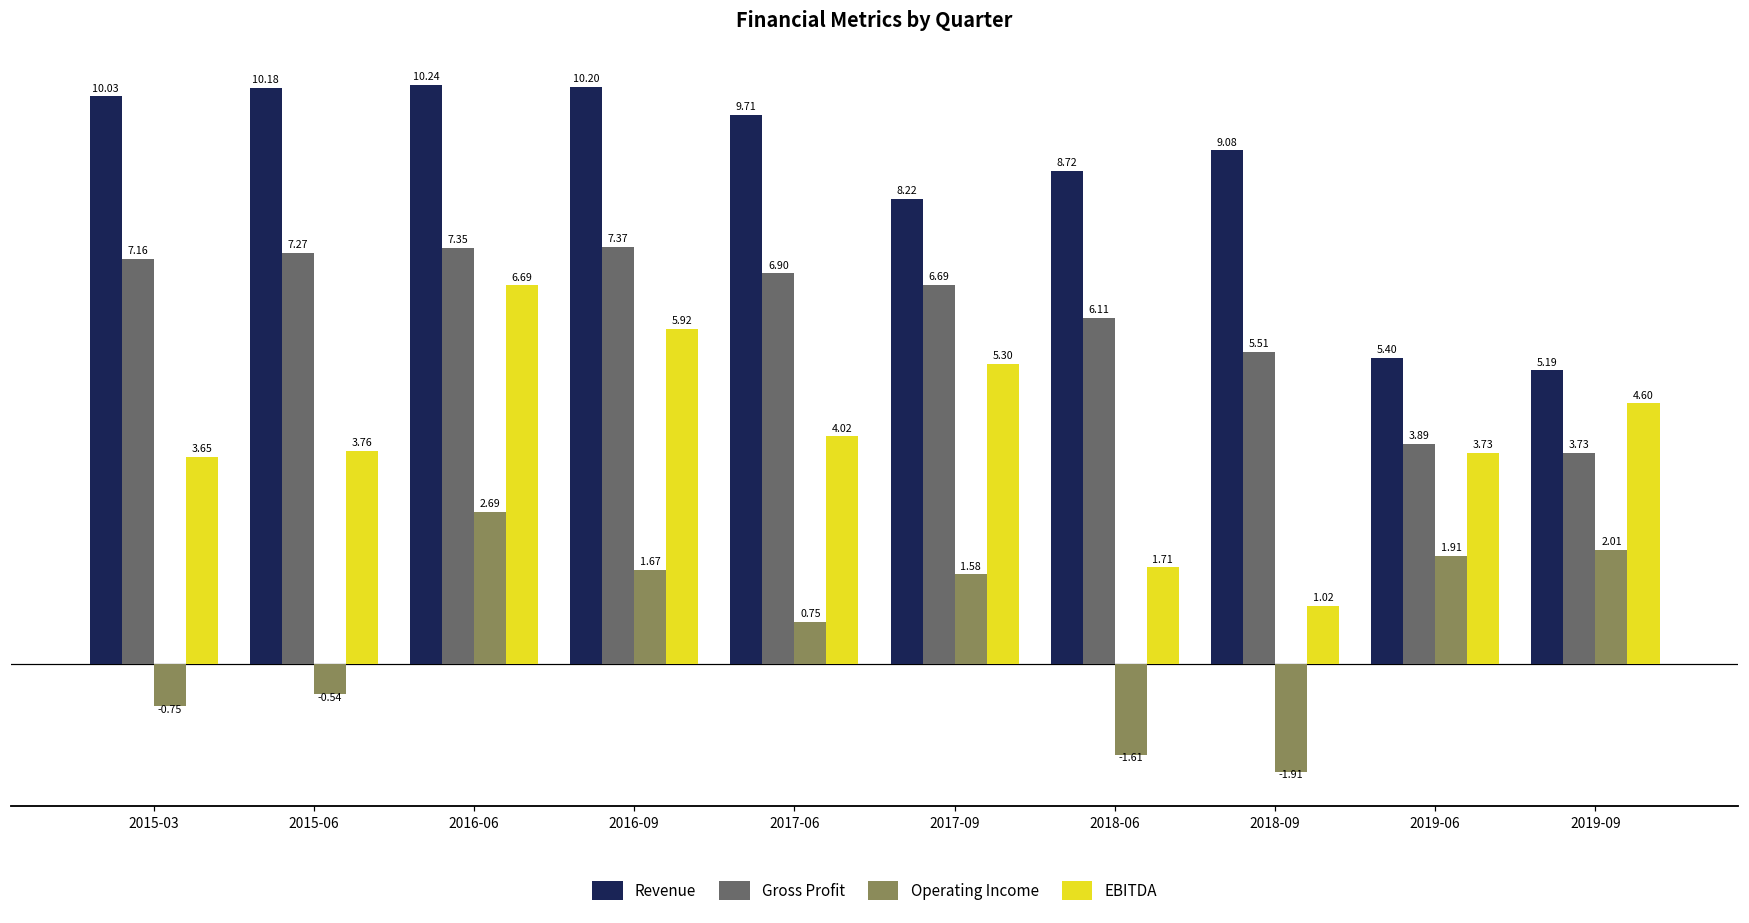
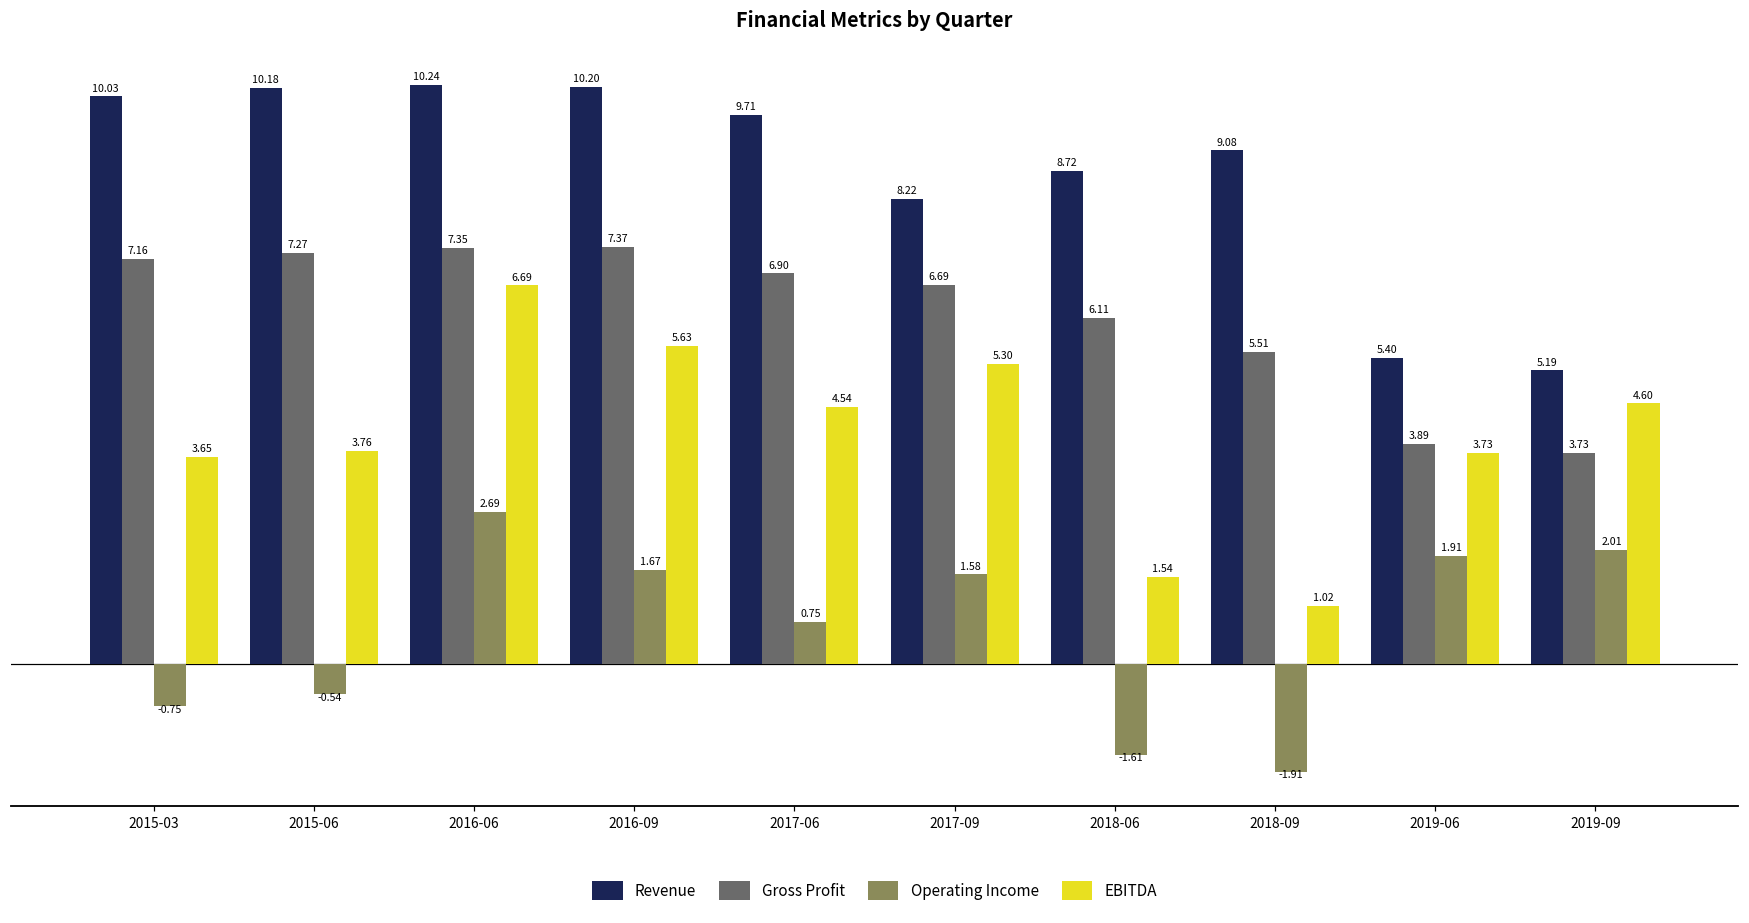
EBITDA, 2016-09: 5.92 -> 5.63
EBITDA, 2017-06: 4.02 -> 4.54
EBITDA, 2018-06: 1.71 -> 1.54
